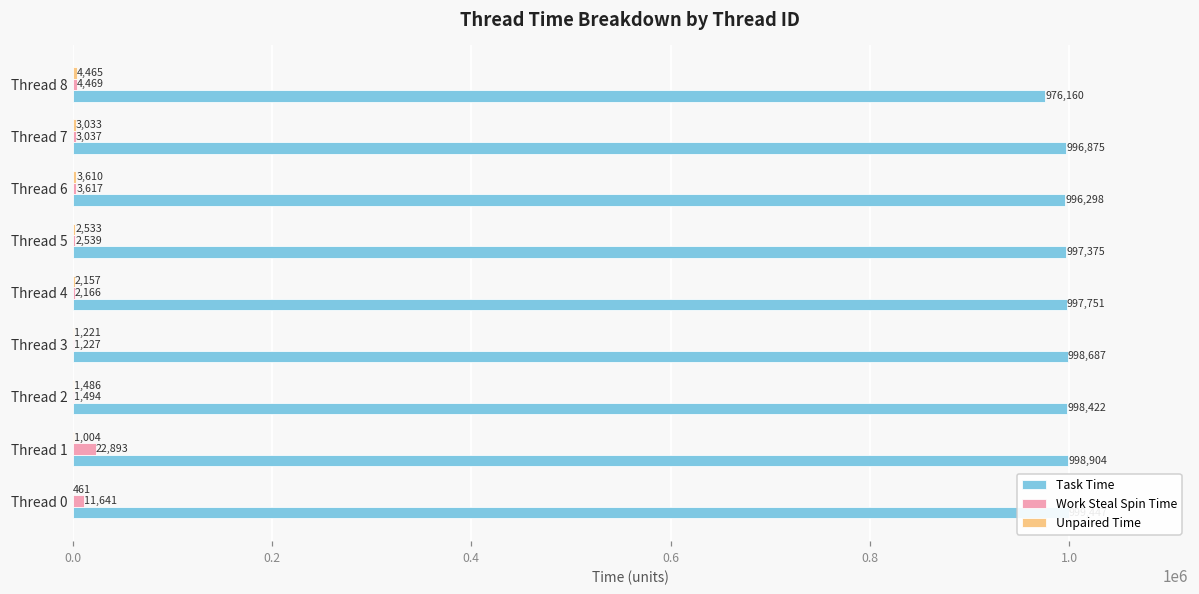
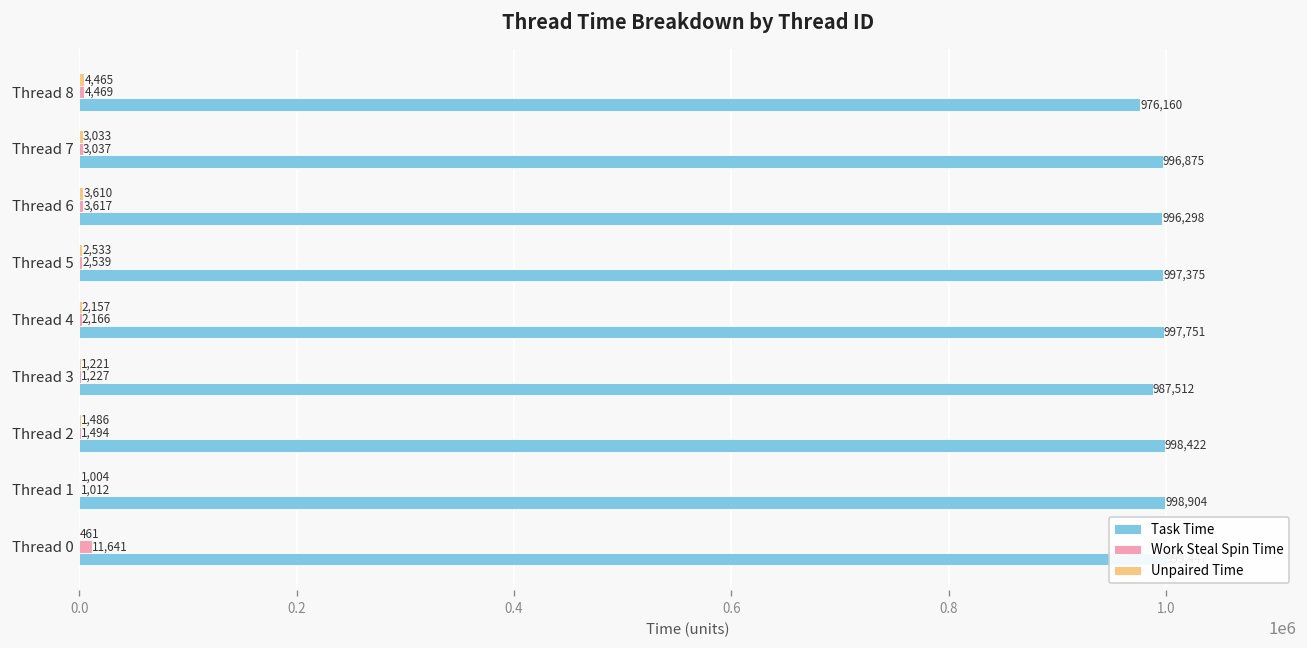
Task Time, Thread 3: 998,687 -> 987,512
Work Steal Spin Time, Thread 1: 22,893 -> 1,012
